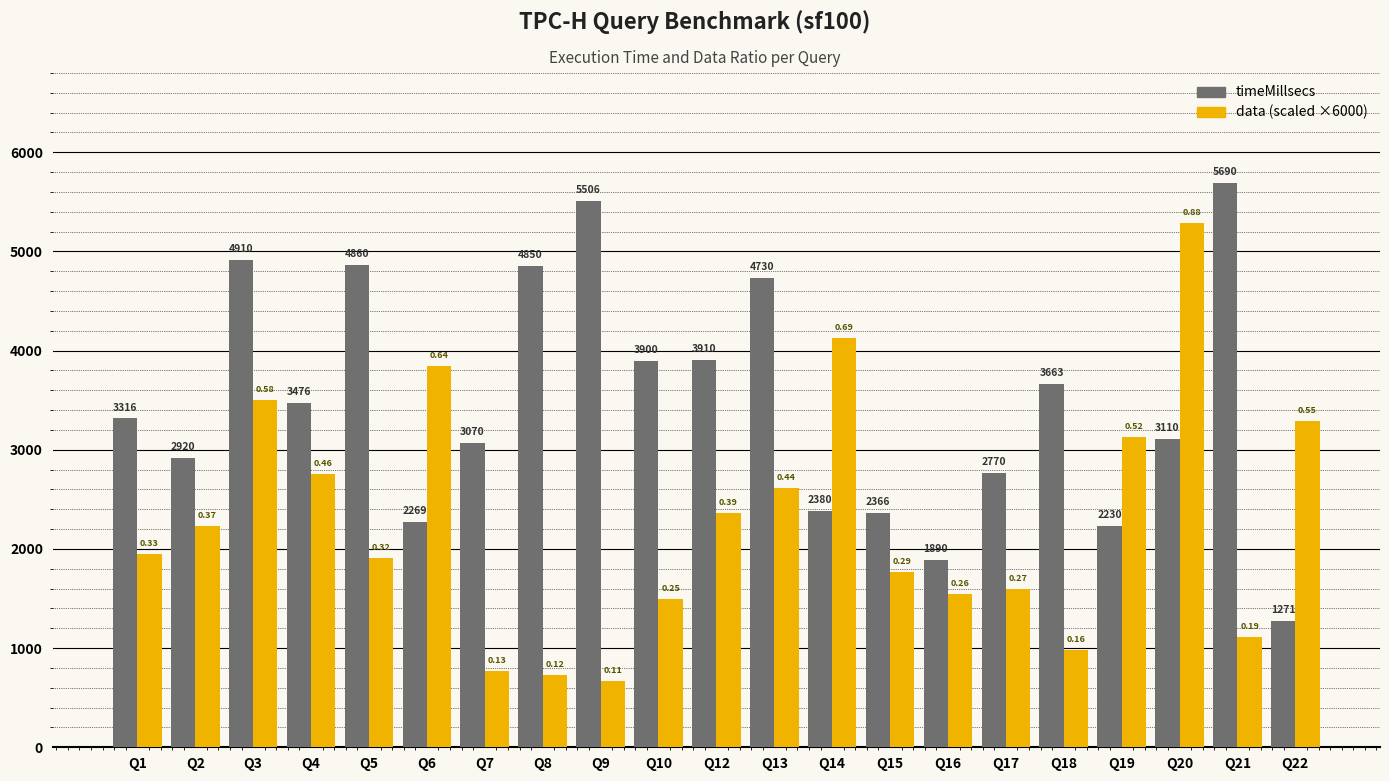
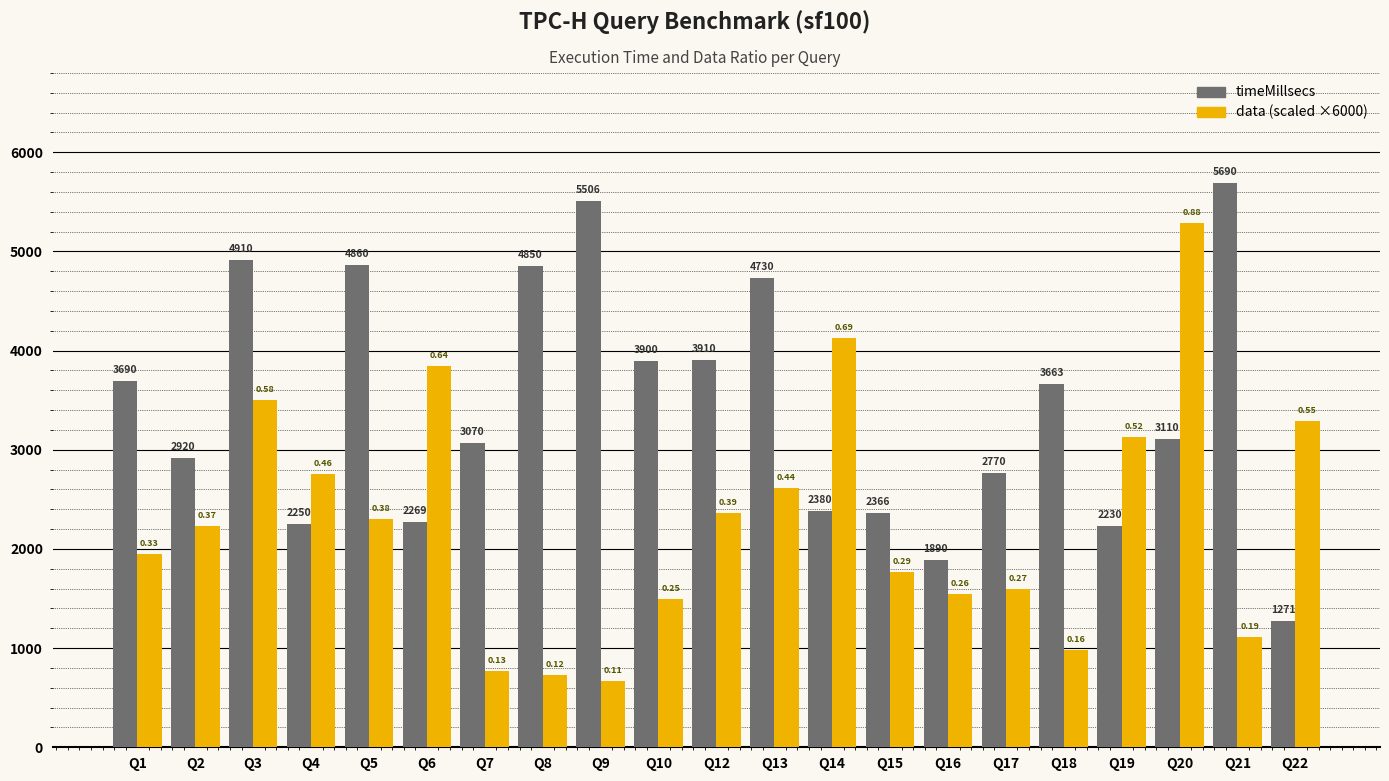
timeMillsecs, Q1: 3316 -> 3690
timeMillsecs, Q4: 3476 -> 2250
data (scaled ×6000), Q5: 0.32 -> 0.38
